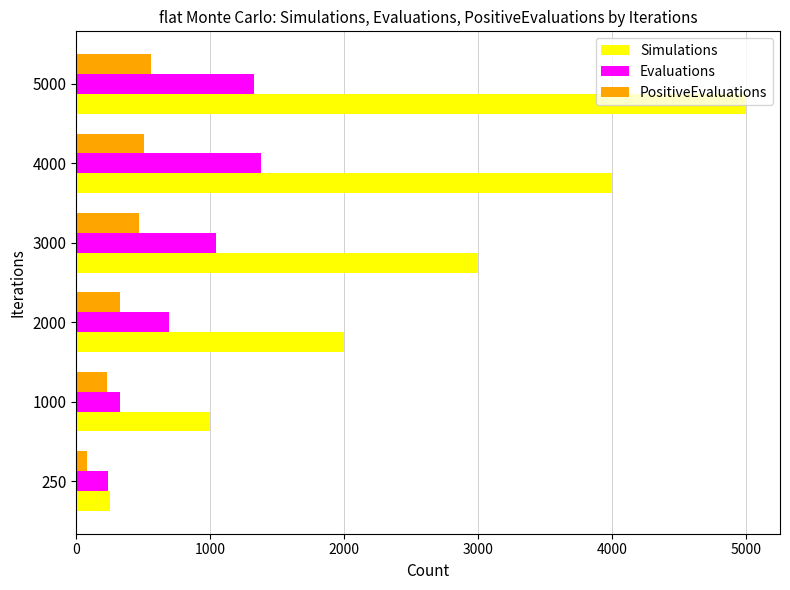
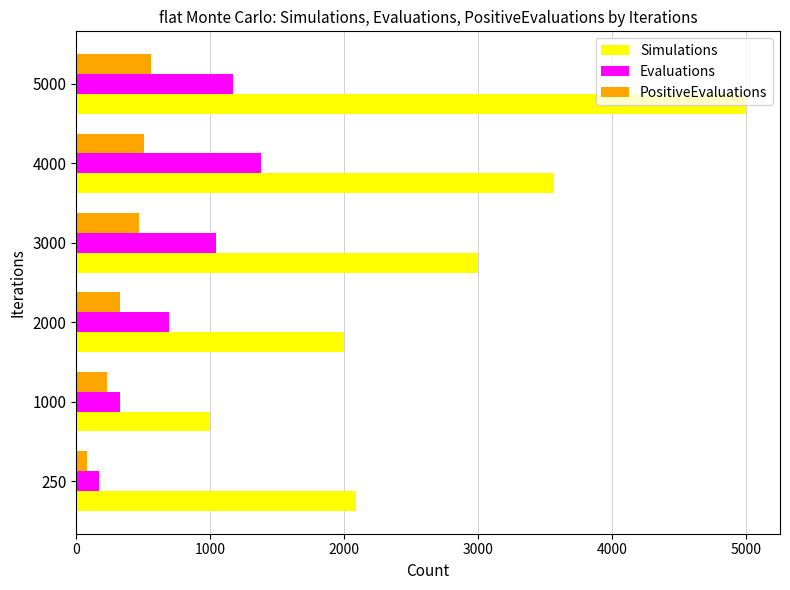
Evaluations, 5000: 1330 -> 1170
Simulations, 4000: 4000 -> 3560
Evaluations, 250: 230 -> 170
Simulations, 250: 250 -> 2090
